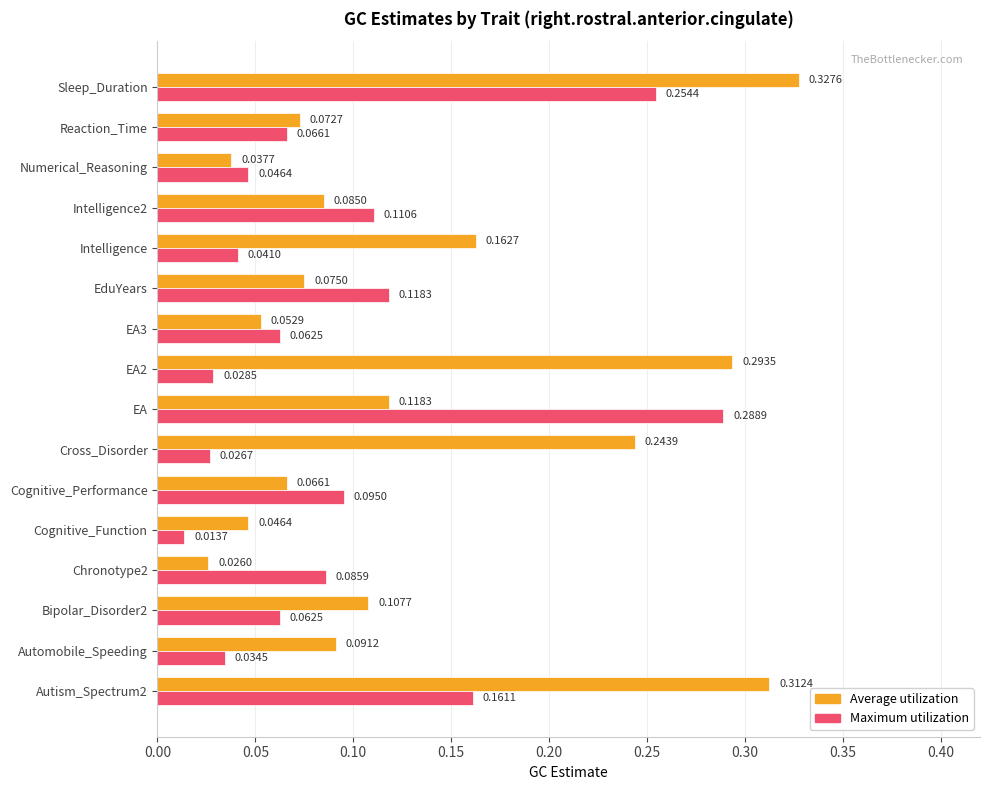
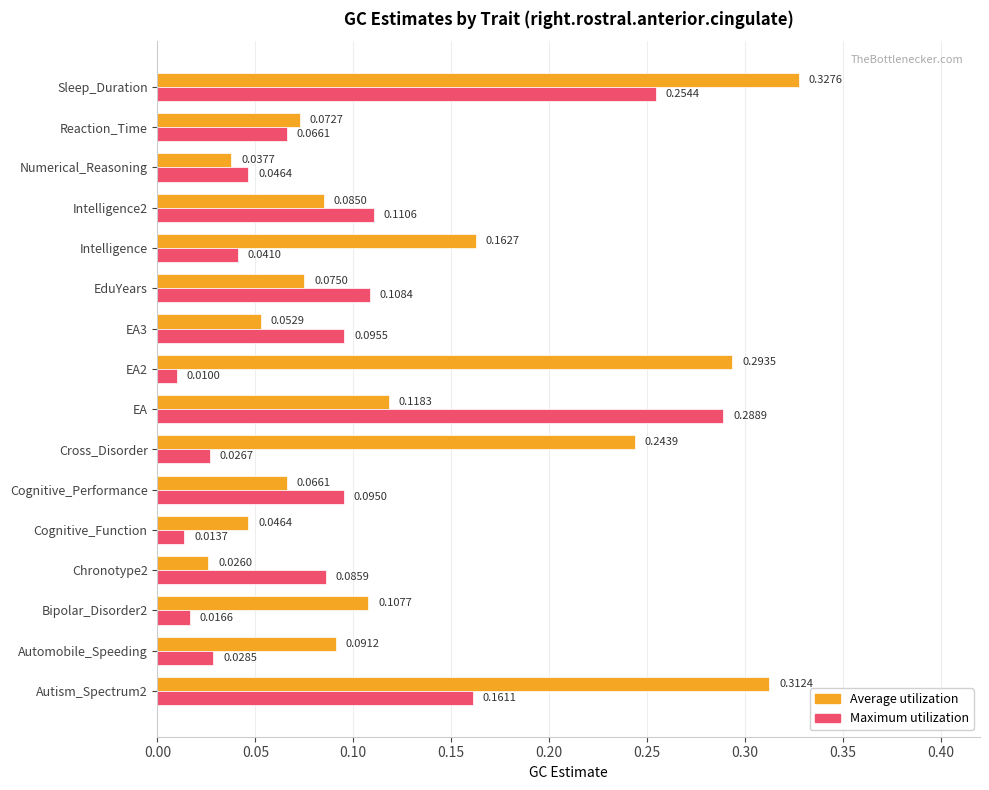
Maximum utilization, EduYears: 0.1183 -> 0.1084
Maximum utilization, EA3: 0.0625 -> 0.0955
Maximum utilization, EA2: 0.0285 -> 0.0100
Maximum utilization, Bipolar_Disorder2: 0.0625 -> 0.0166
Maximum utilization, Automobile_Speeding: 0.0345 -> 0.0285
